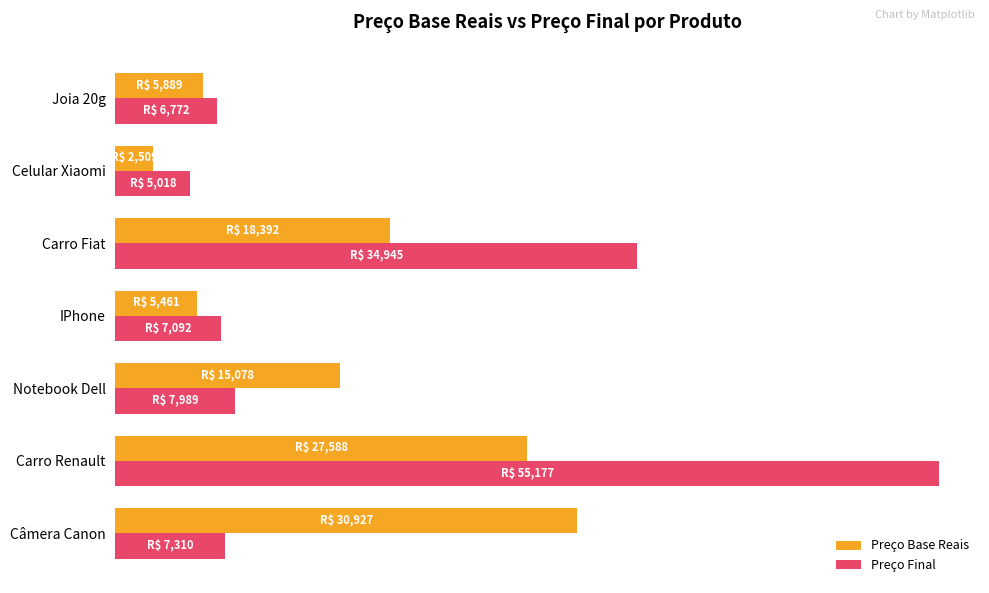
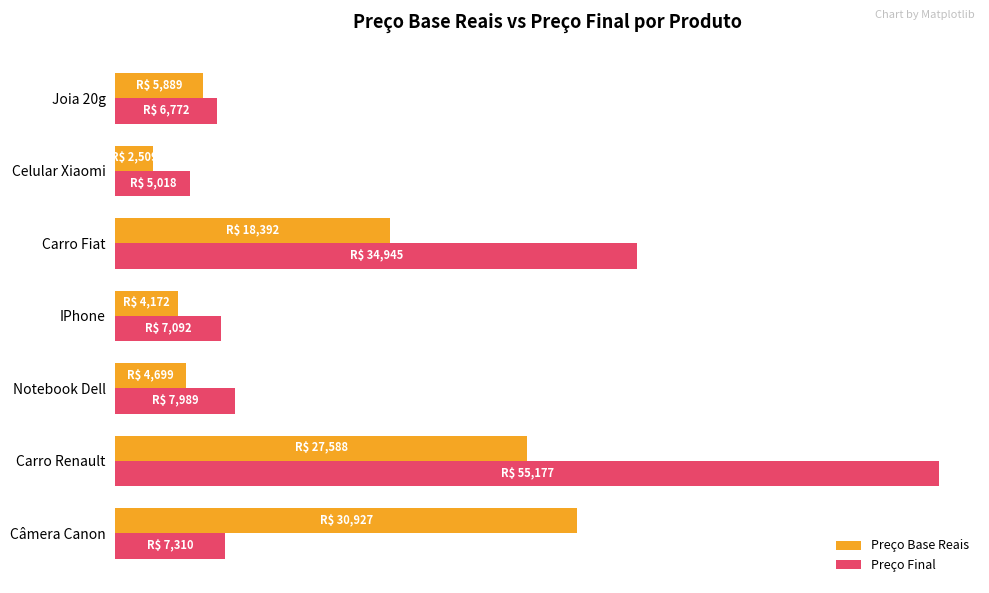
Preço Base Reais, IPhone: 5,461 -> 4,172
Preço Base Reais, Notebook Dell: 15,078 -> 4,699
